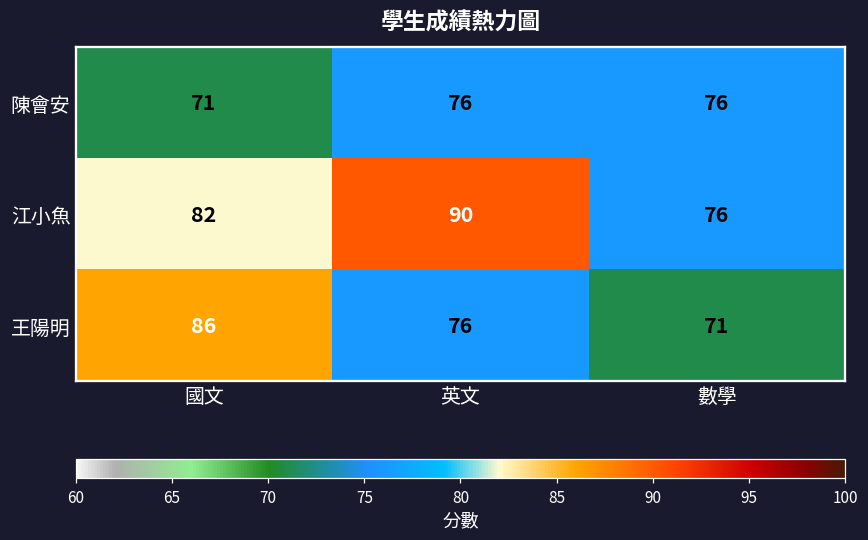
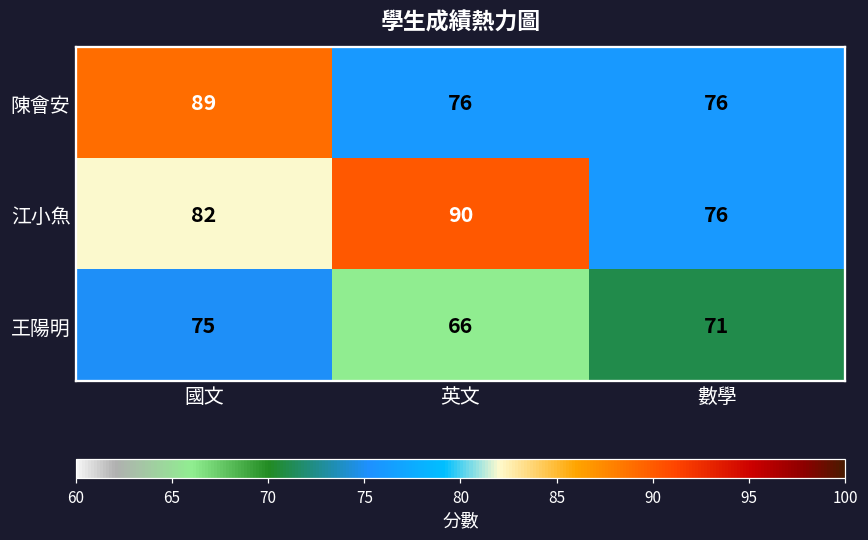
陳會安, 國文: 71 -> 89
王陽明, 國文: 86 -> 75
王陽明, 英文: 76 -> 66
